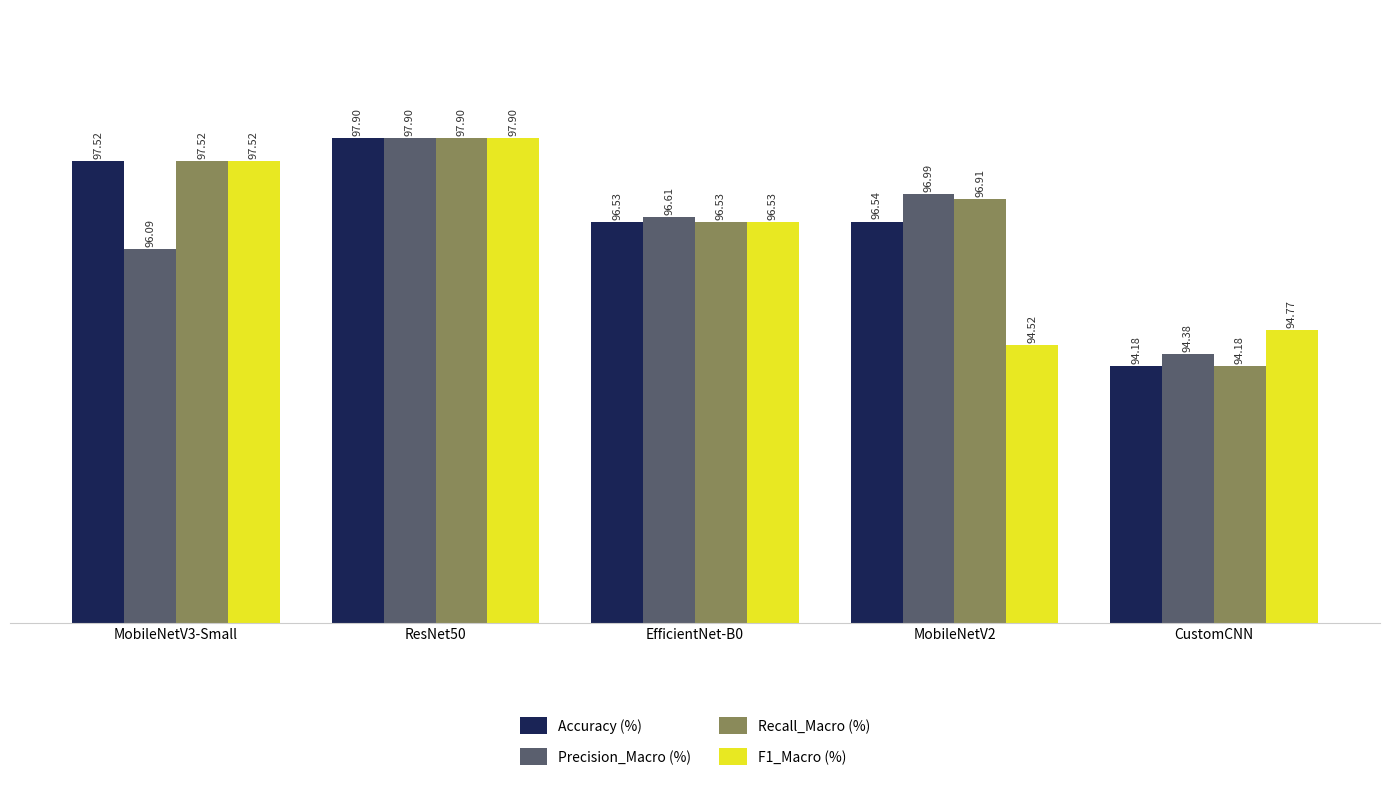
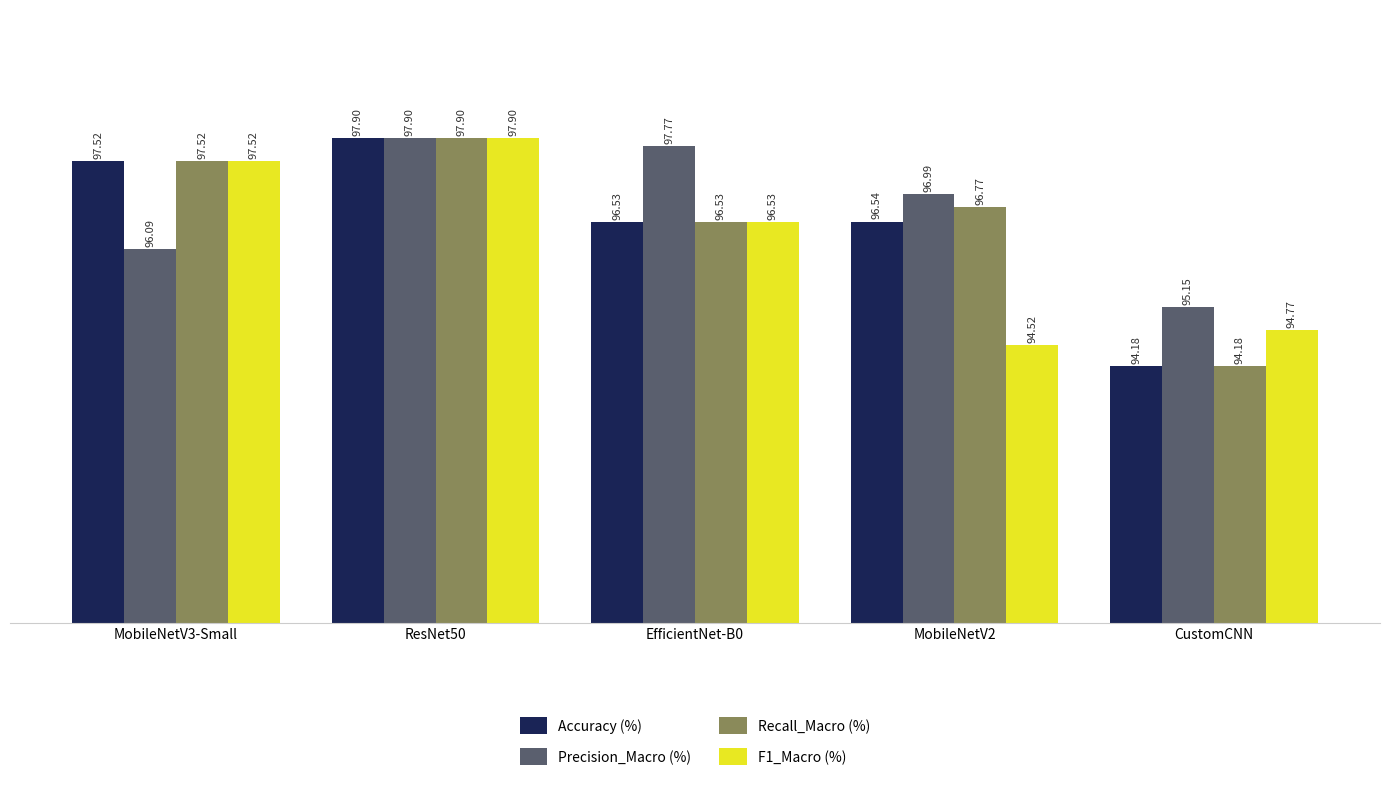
Precision_Macro (%), EfficientNet-B0: 96.61 -> 97.77
Recall_Macro (%), MobileNetV2: 96.91 -> 96.77
Precision_Macro (%), CustomCNN: 94.38 -> 95.15
